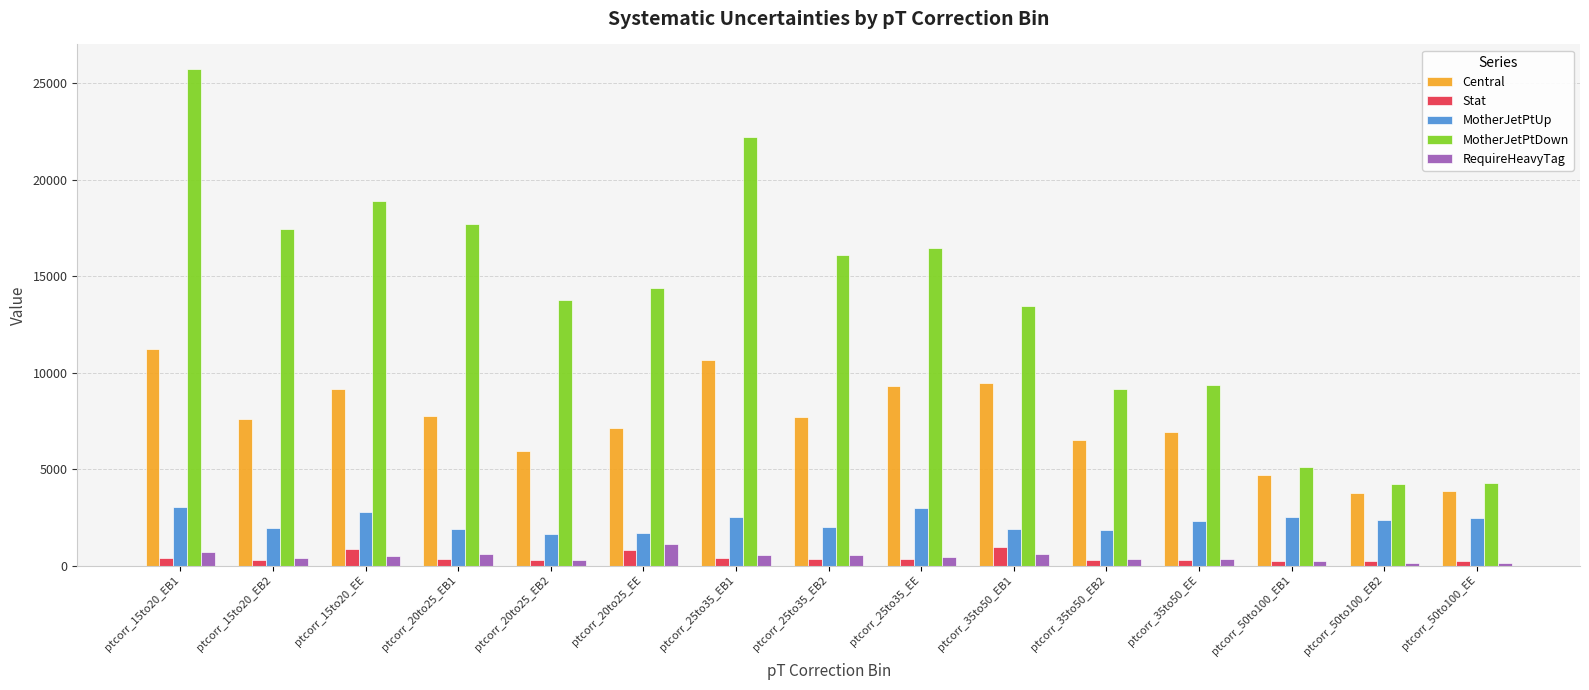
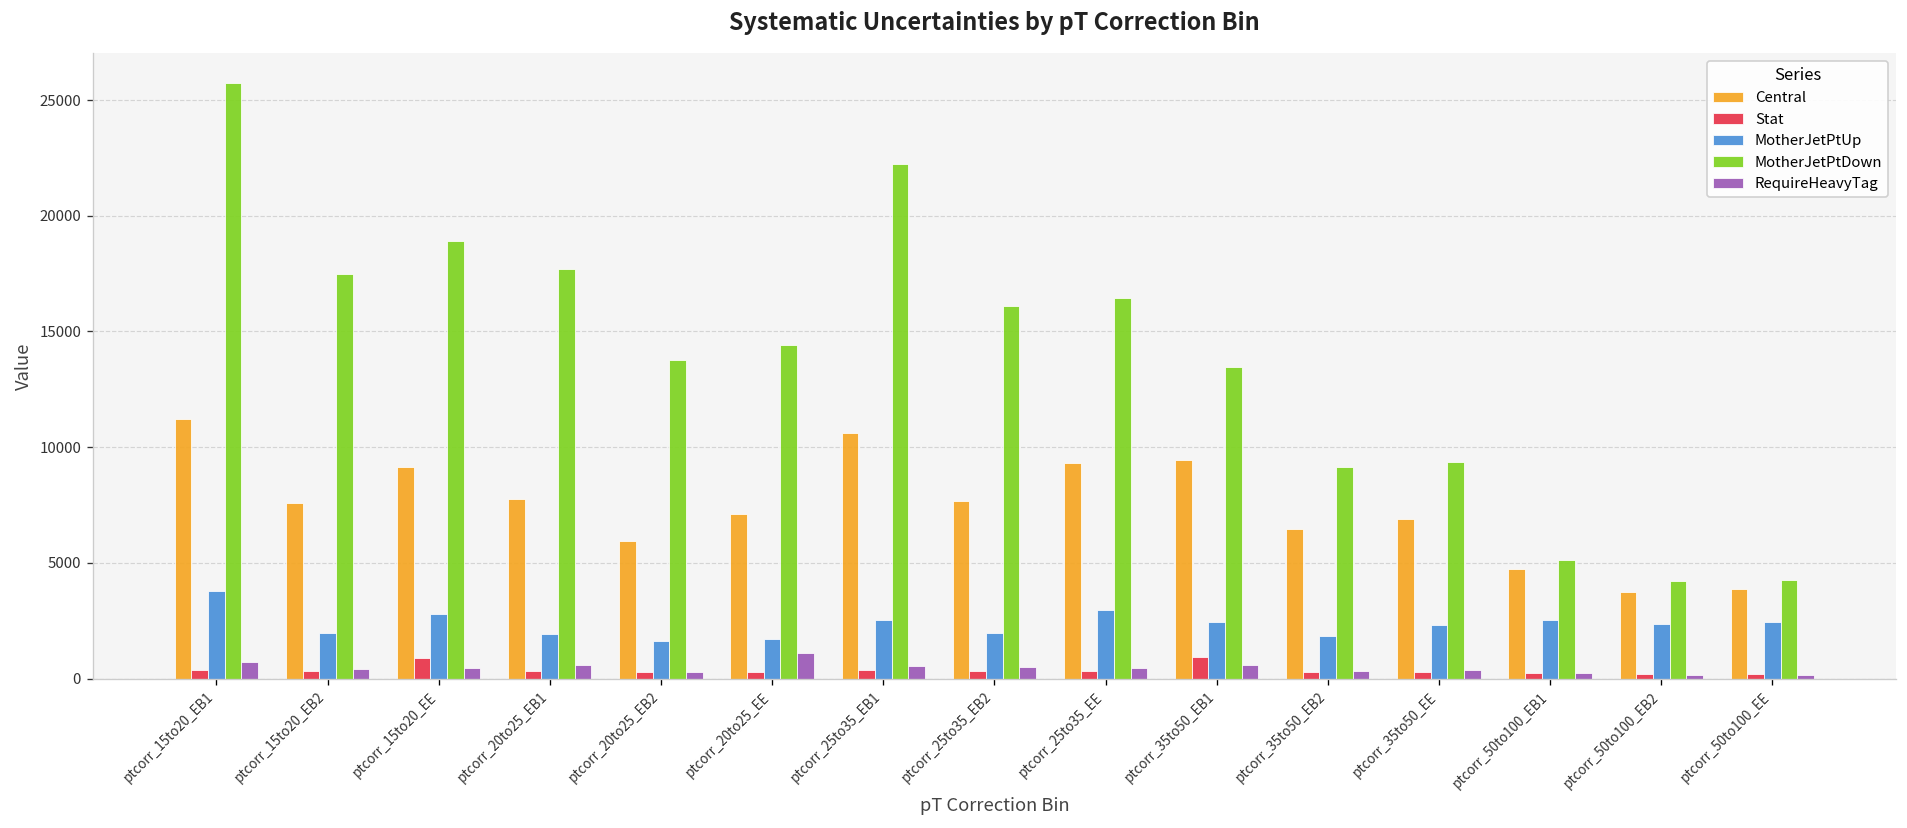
MotherJetPtUp, ptcorr_15to20_EB1: 3000 -> 3800
Stat, ptcorr_20to25_EE: 800 -> 300
MotherJetPtUp, ptcorr_35to50_EB1: 1900 -> 2400
